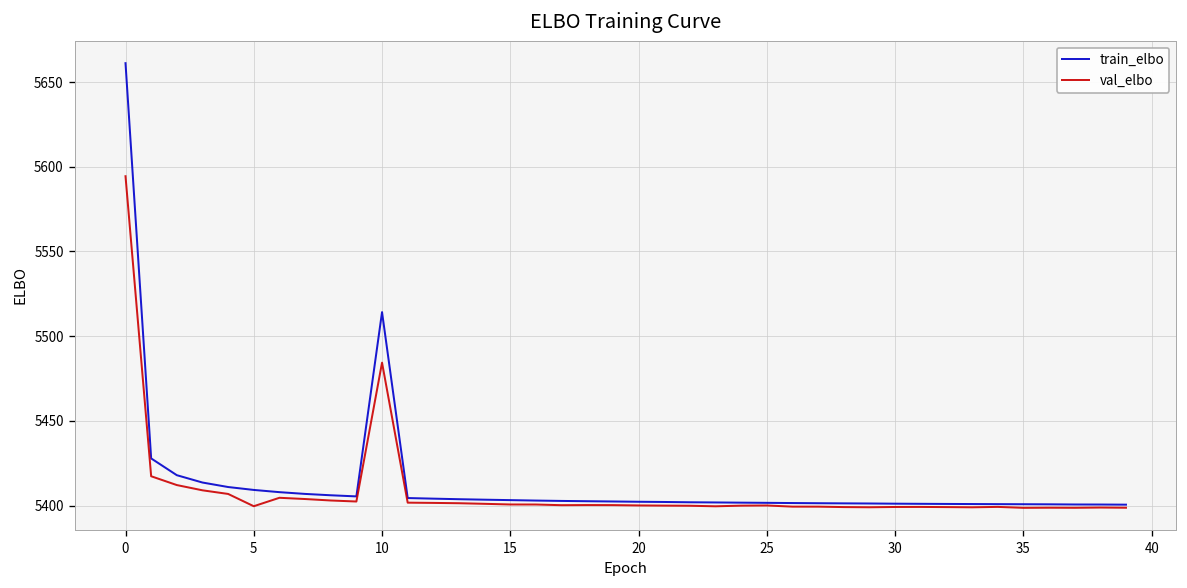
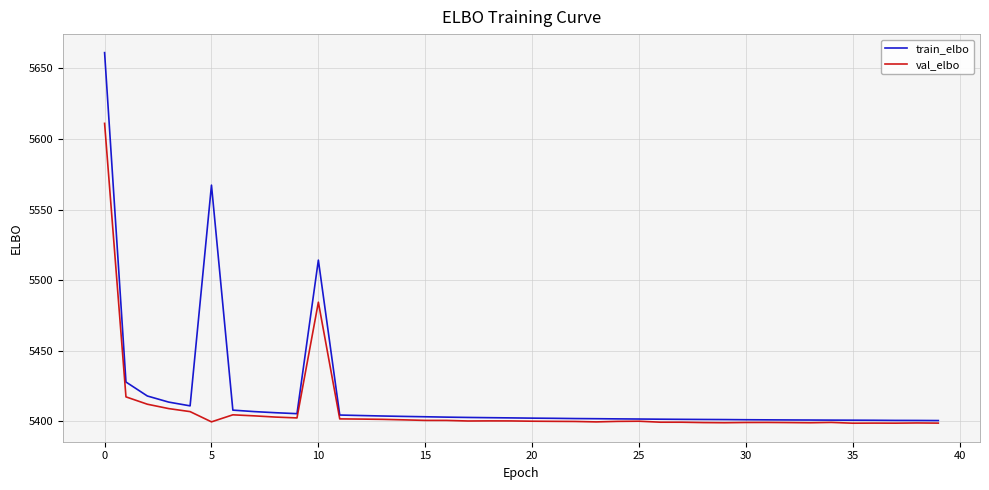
val_elbo, 0: 5594 -> 5611
train_elbo, 5: 5409 -> 5567
